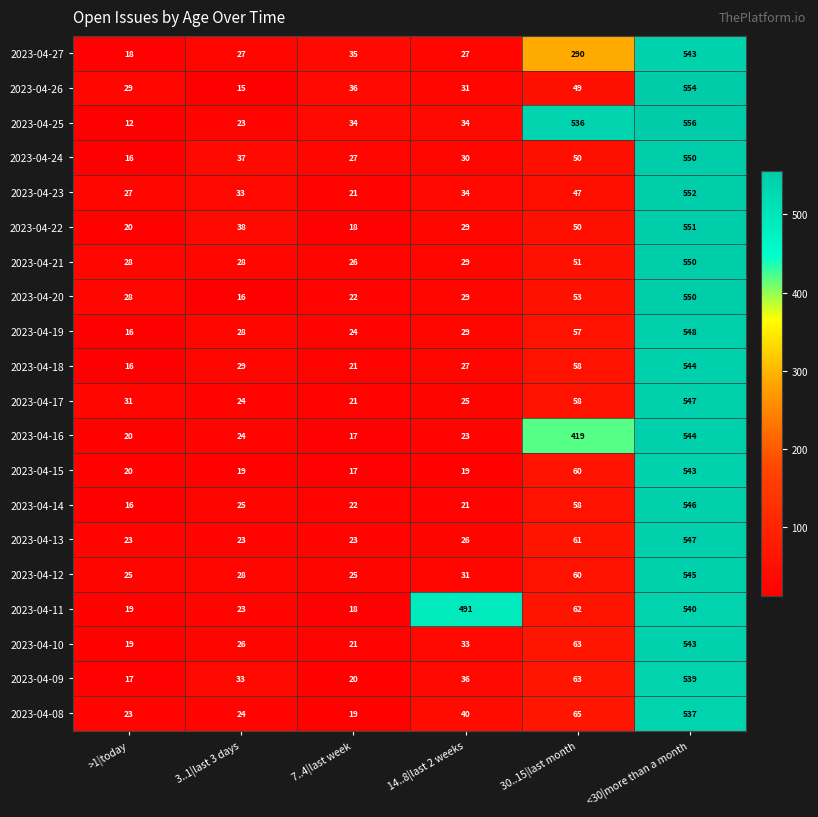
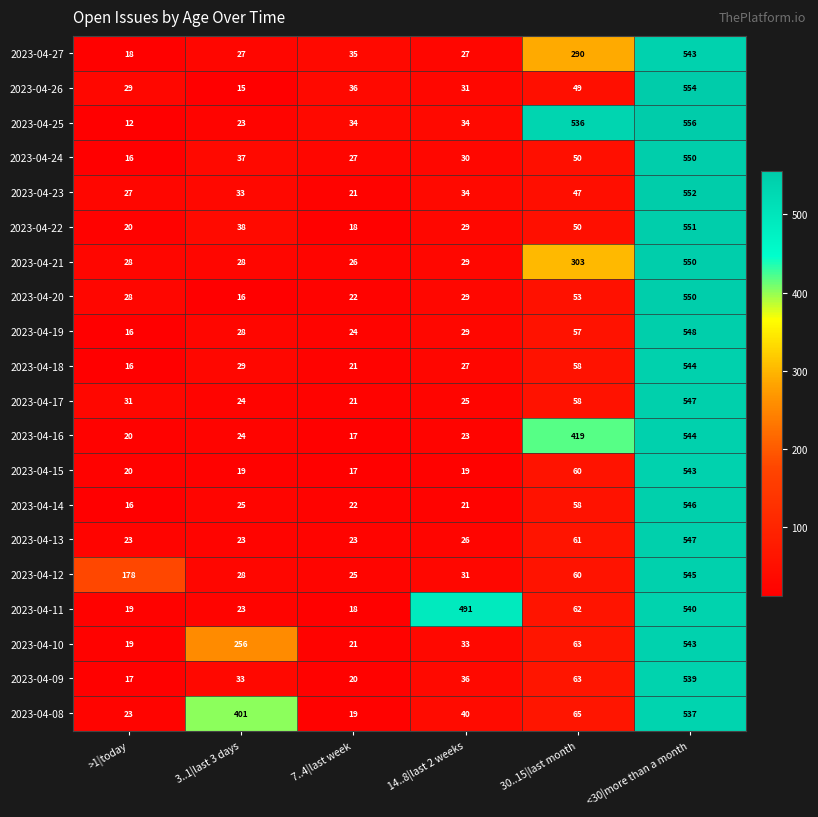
2023-04-21, 30..15|last month: 51 -> 303
2023-04-12, >1|today: 25 -> 178
2023-04-10, 3..1|last 3 days: 26 -> 256
2023-04-08, 3..1|last 3 days: 24 -> 401
